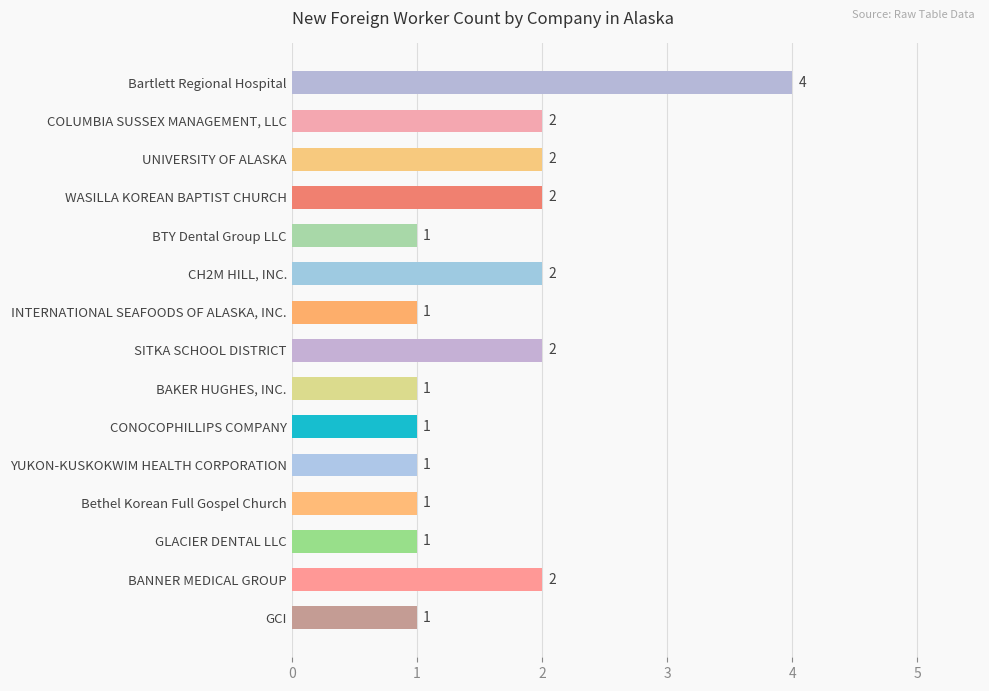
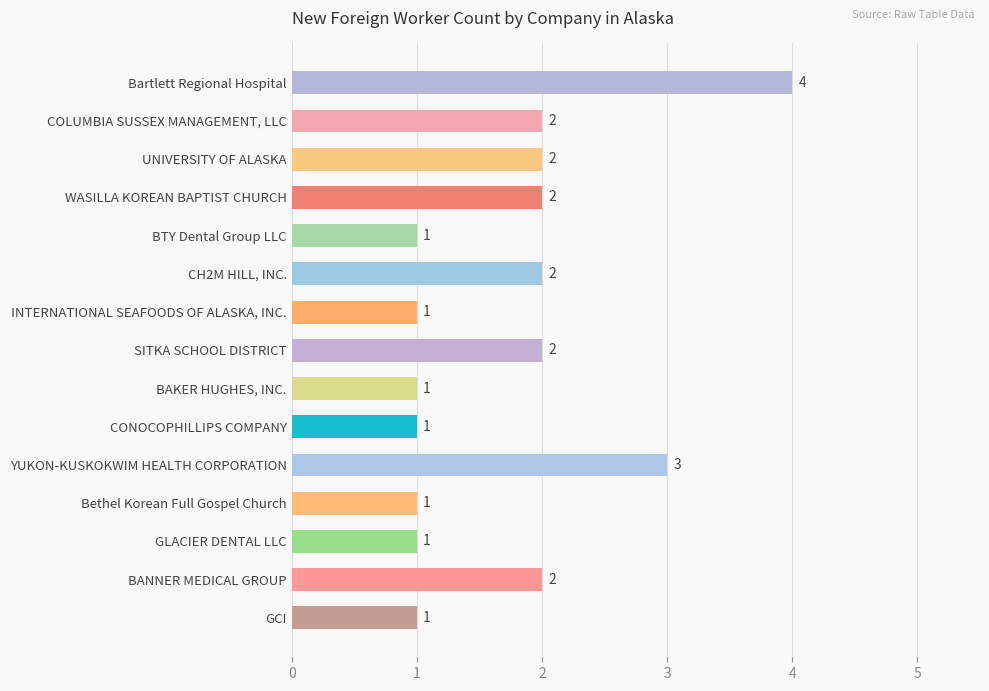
YUKON-KUSKOKWIM HEALTH CORPORATION: 1 -> 3
